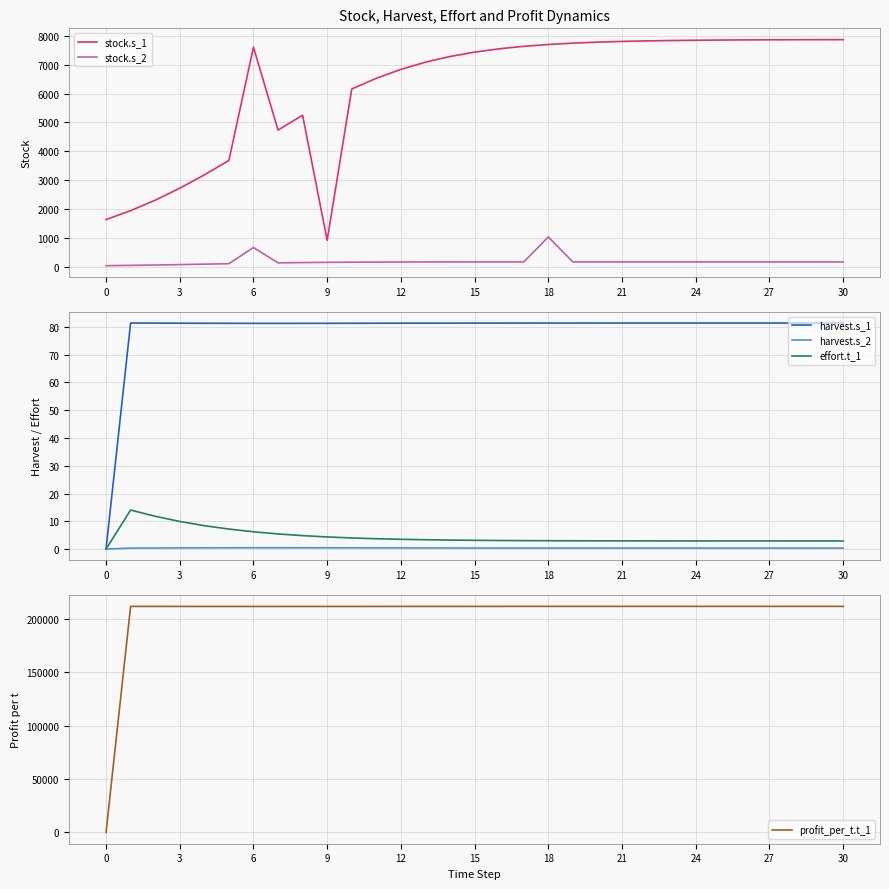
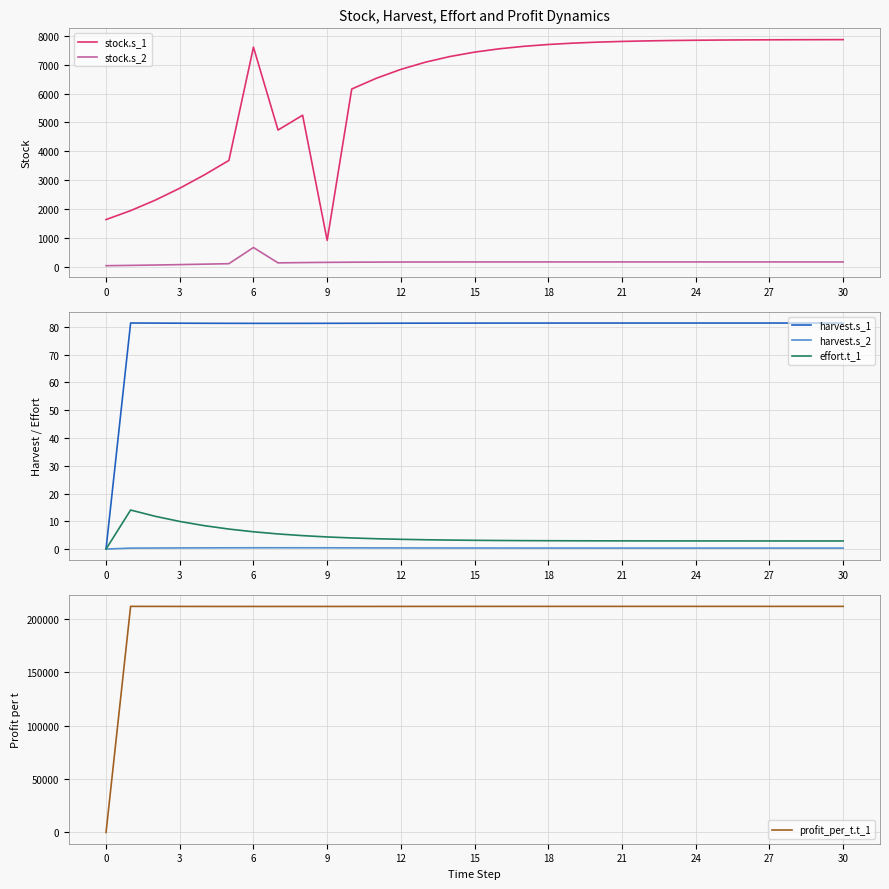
Stock, Harvest, Effort and Profit Dynamics, stock.s_2, 18: 1000 -> 200
